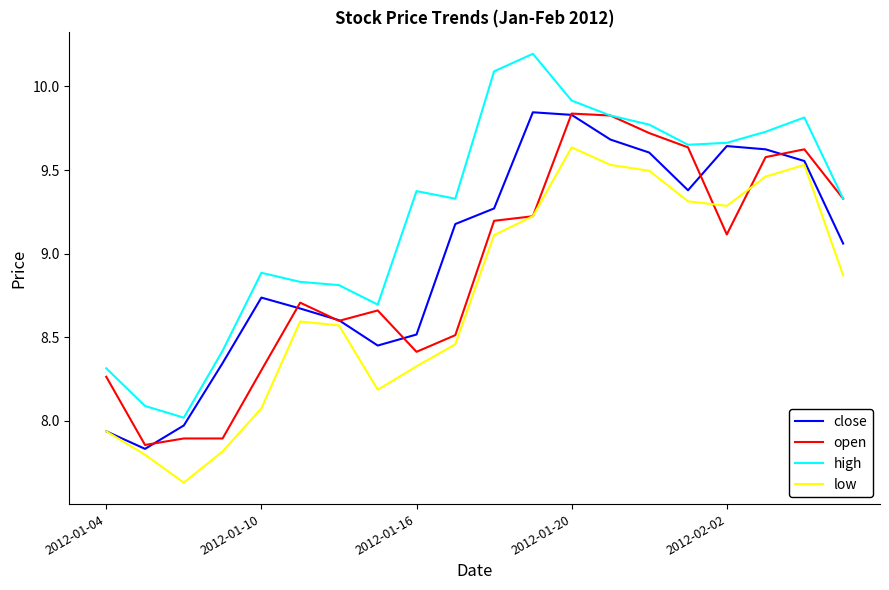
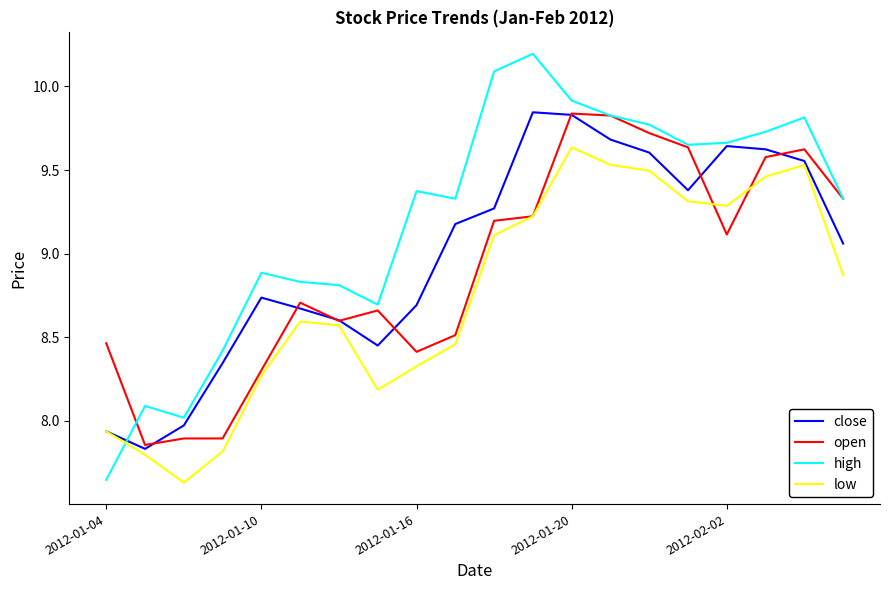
open, 2012-01-04: 8.26 -> 8.46
high, 2012-01-04: 8.31 -> 7.65
low, 2012-01-10: 8.07 -> 8.27
close, 2012-01-16: 8.52 -> 8.69
